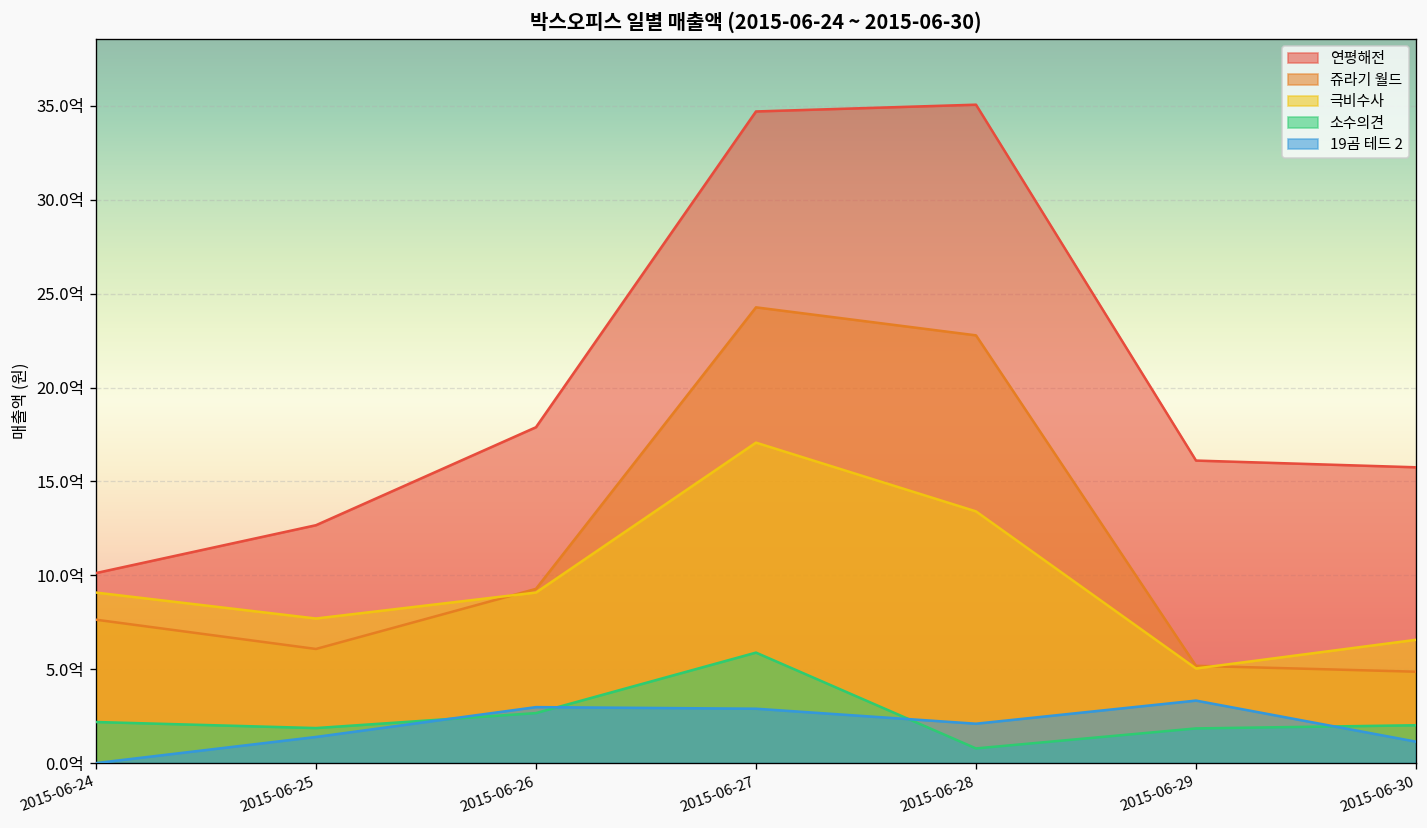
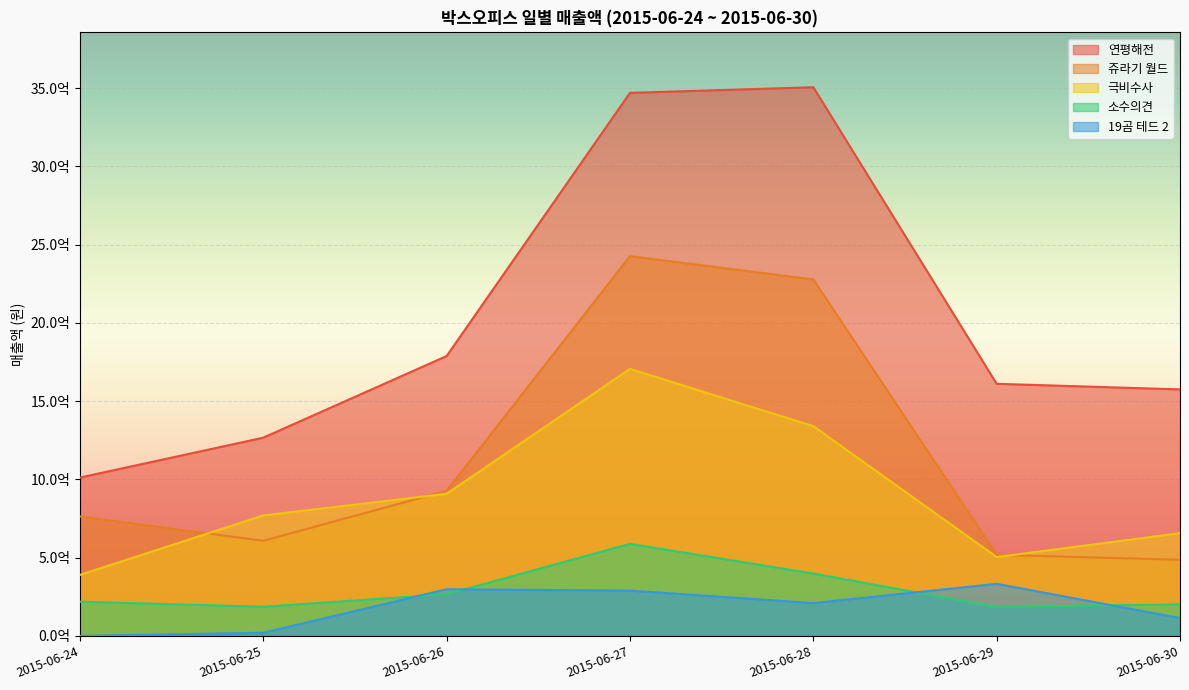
극비수사, 2015-06-24: 9.1억 -> 3.9억
19곰 테드 2, 2015-06-25: 1.4억 -> 0.2억
소수의견, 2015-06-28: 0.8억 -> 4.0억
